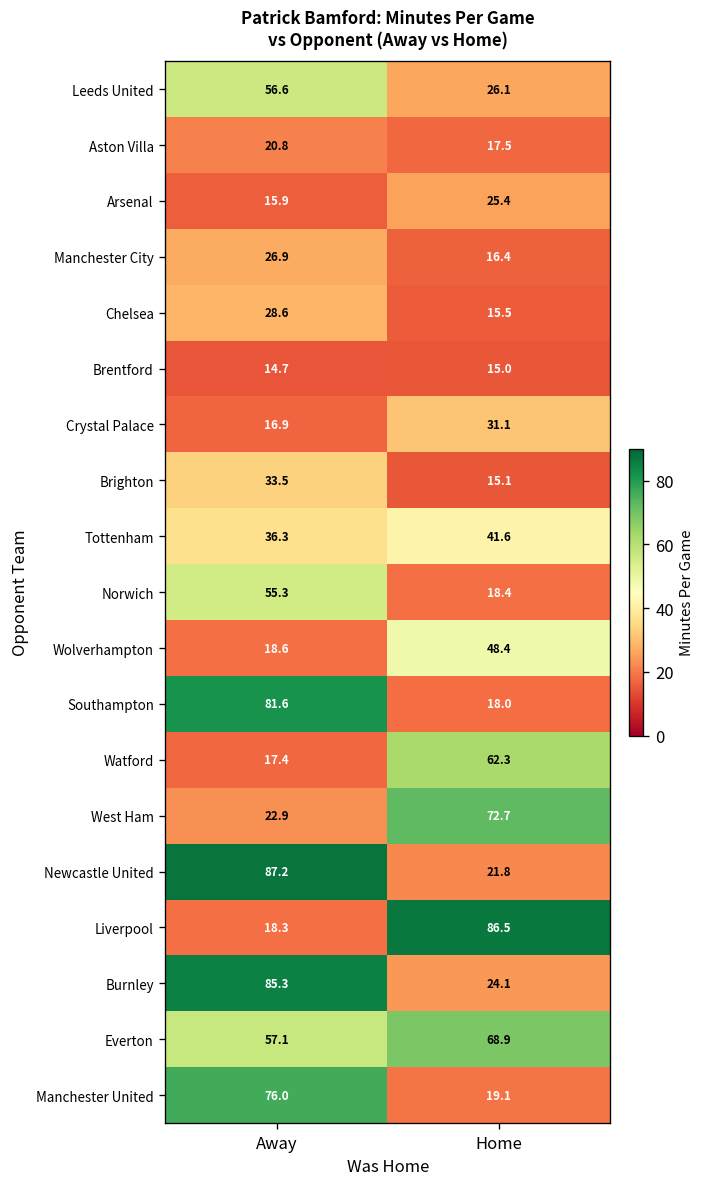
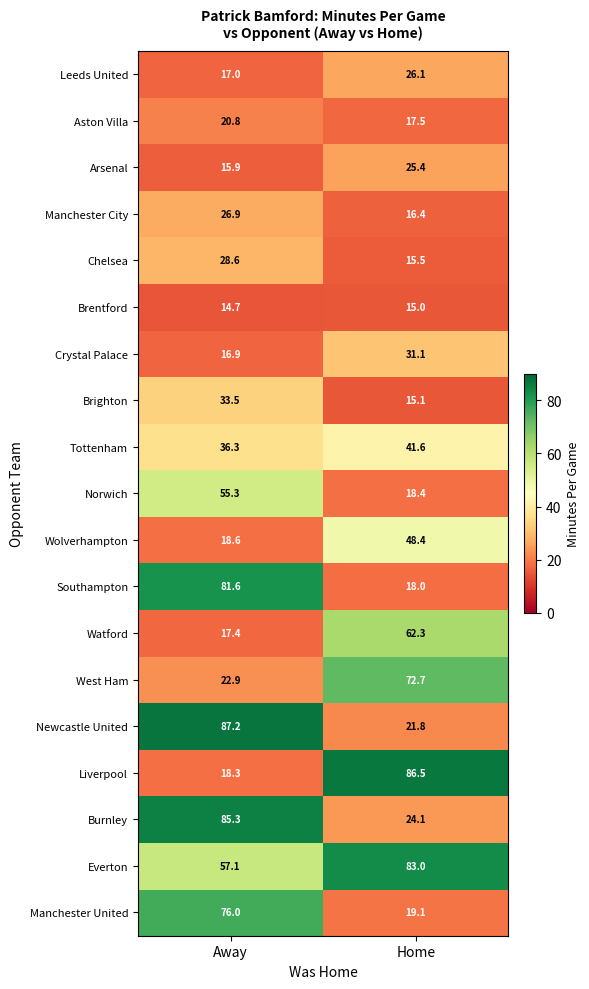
Leeds United, Away: 56.6 -> 17.0
Everton, Home: 68.9 -> 83.0
